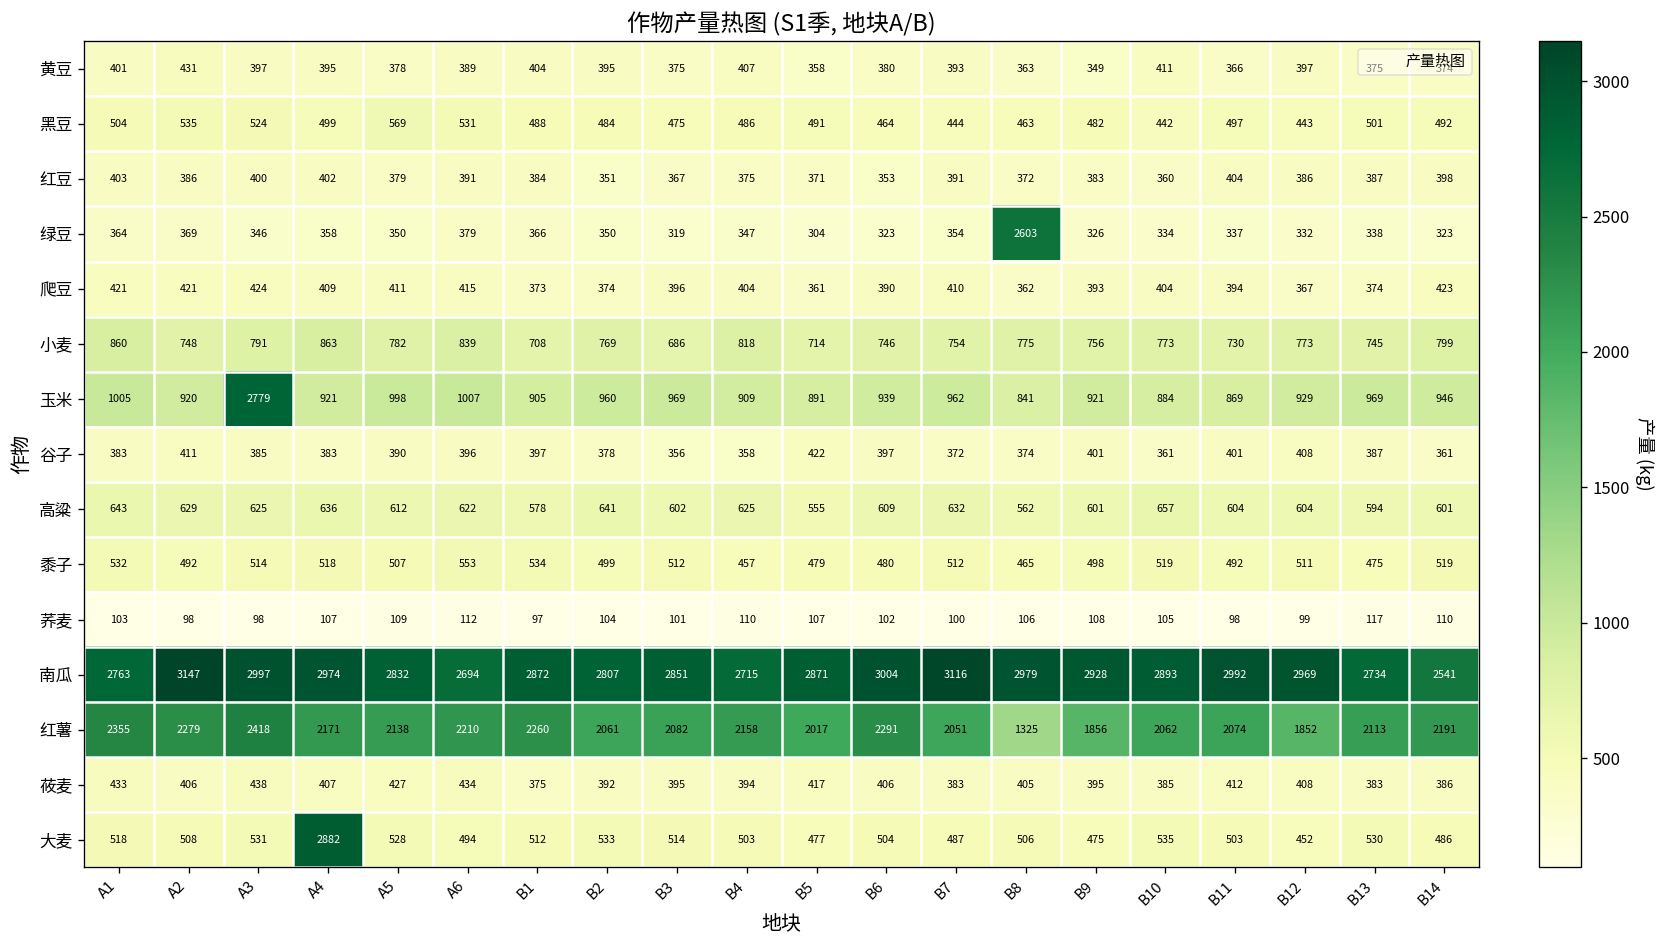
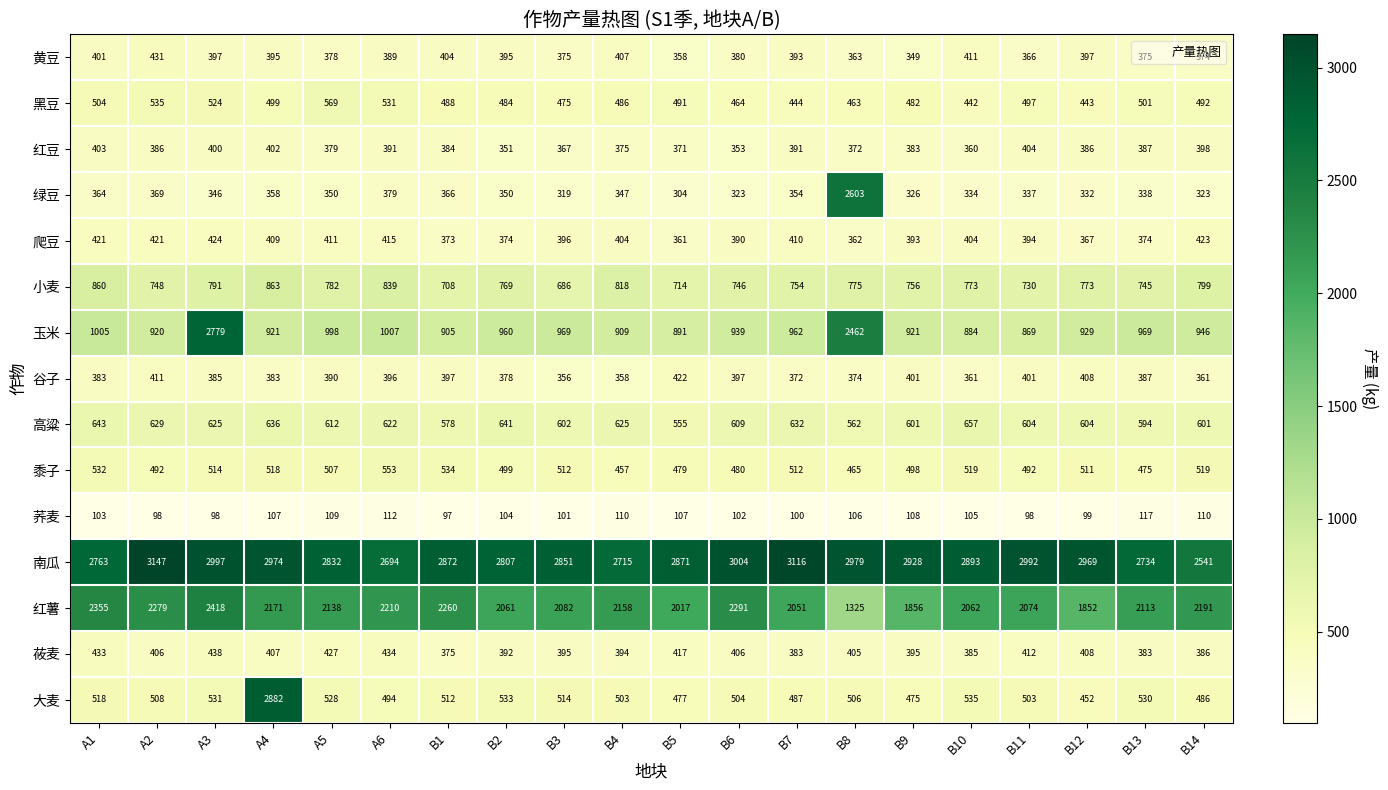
玉米, B8: 841 -> 2462
